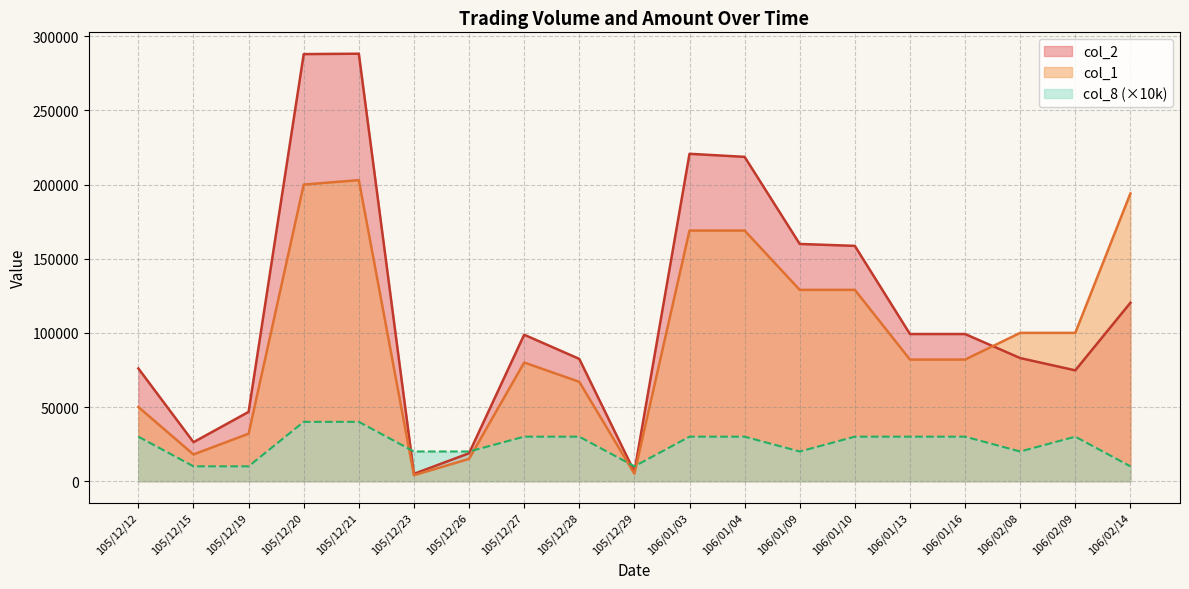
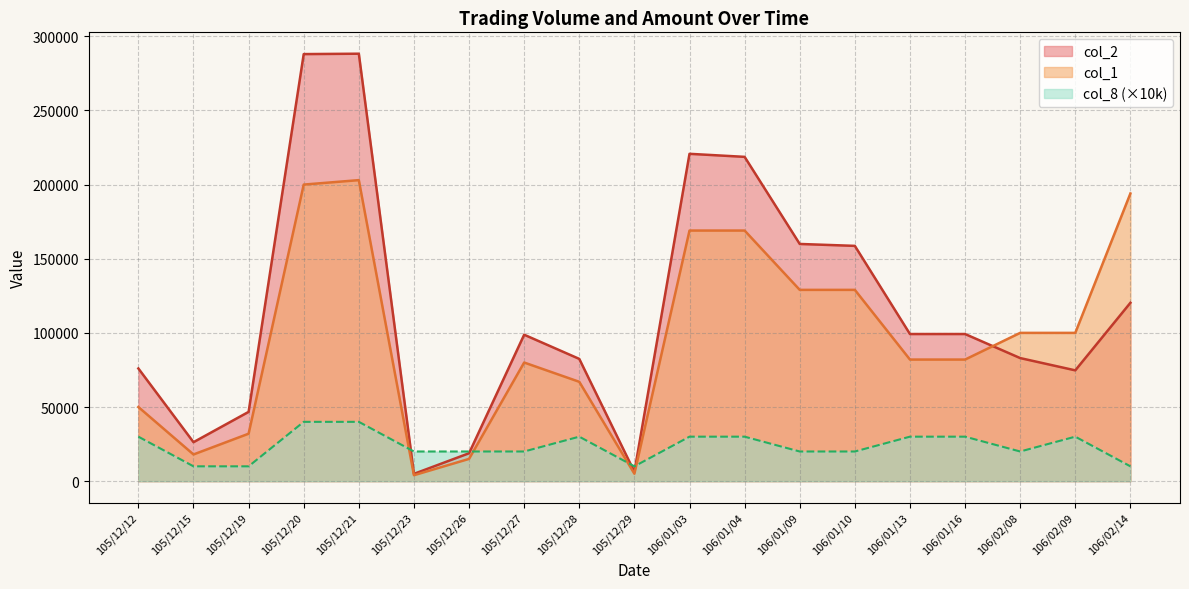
col_8 (×10k), 105/12/27: 30000 -> 20000
col_8 (×10k), 106/01/10: 30000 -> 20000
